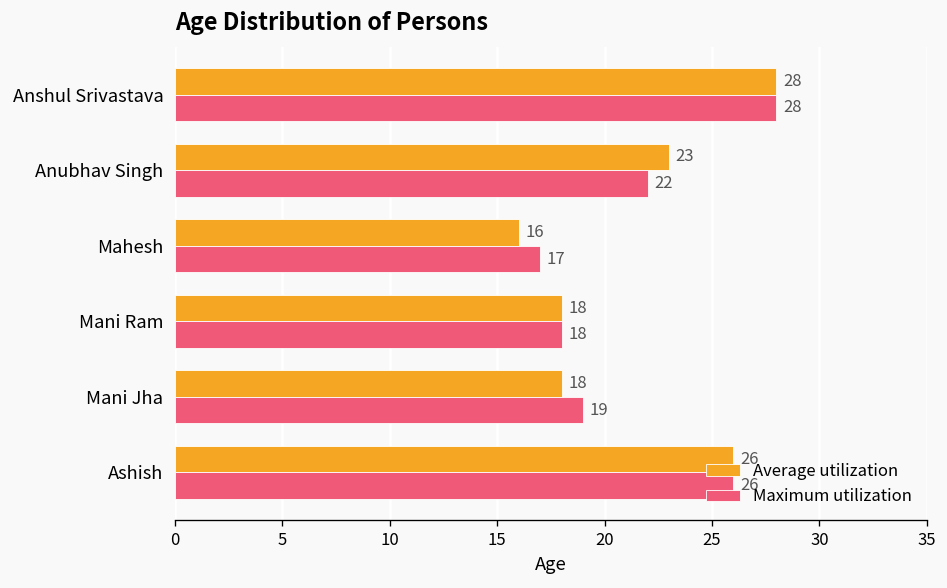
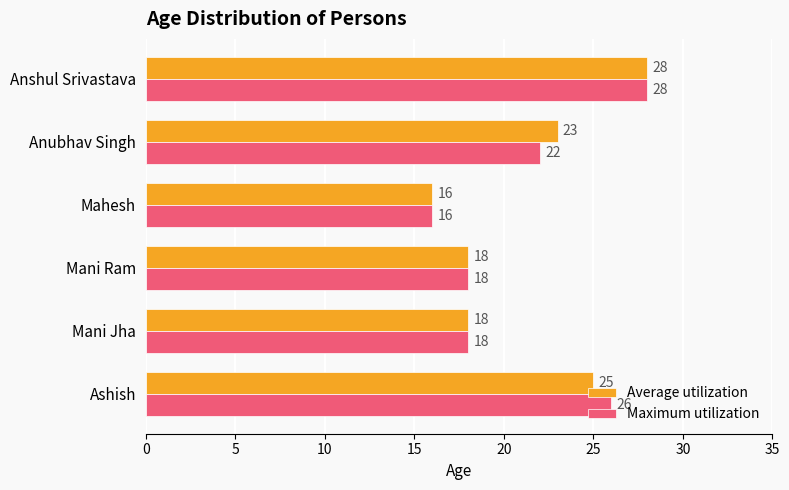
Maximum utilization, Mahesh: 17 -> 16
Maximum utilization, Mani Jha: 19 -> 18
Average utilization, Ashish: 26 -> 25
